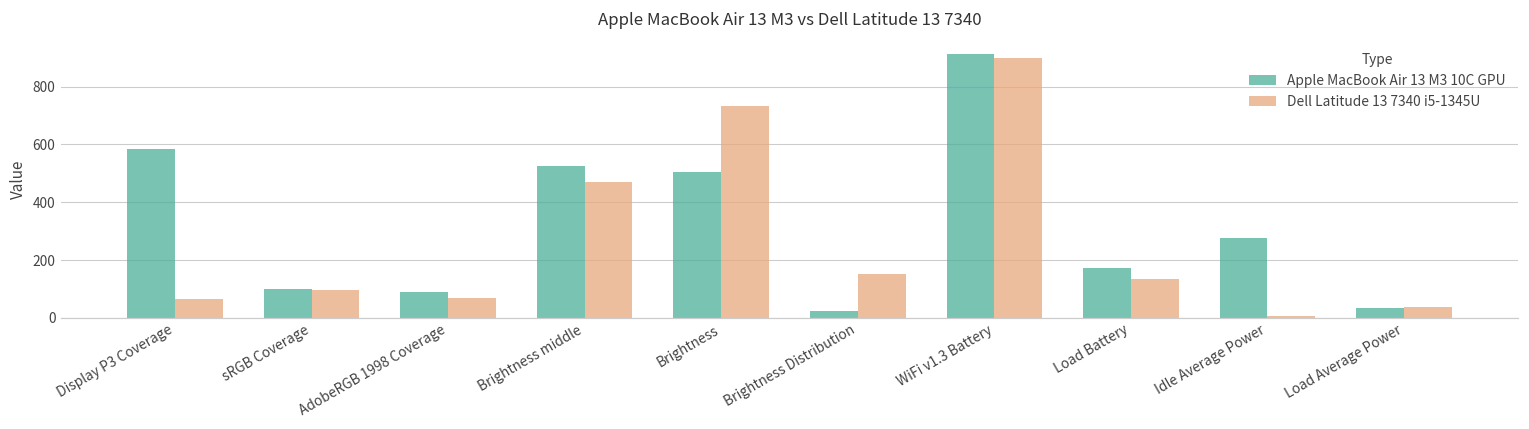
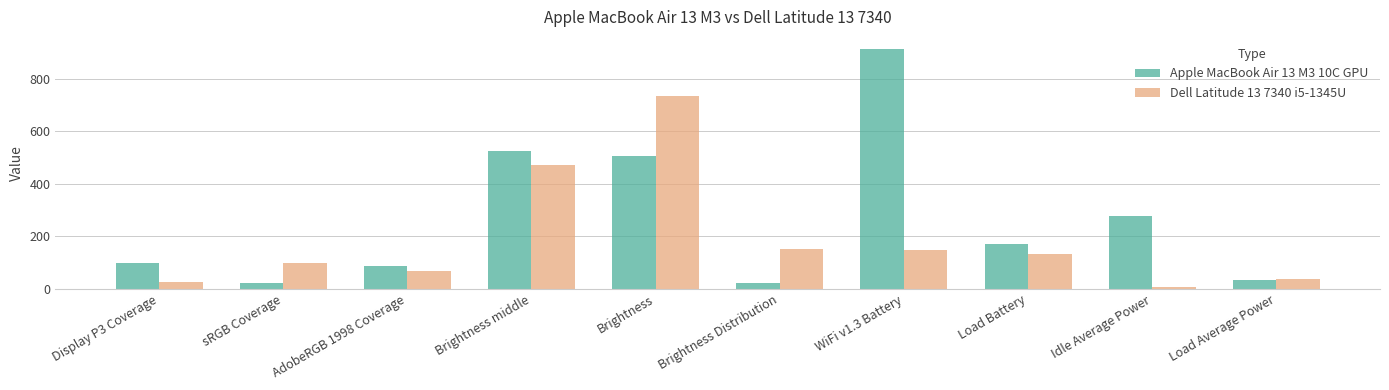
Apple MacBook Air 13 M3 10C GPU, Display P3 Coverage: 580 -> 100
Dell Latitude 13 7340 i5-1345U, Display P3 Coverage: 70 -> 30
Apple MacBook Air 13 M3 10C GPU, sRGB Coverage: 100 -> 20
Dell Latitude 13 7340 i5-1345U, WiFi v1.3 Battery: 900 -> 150
